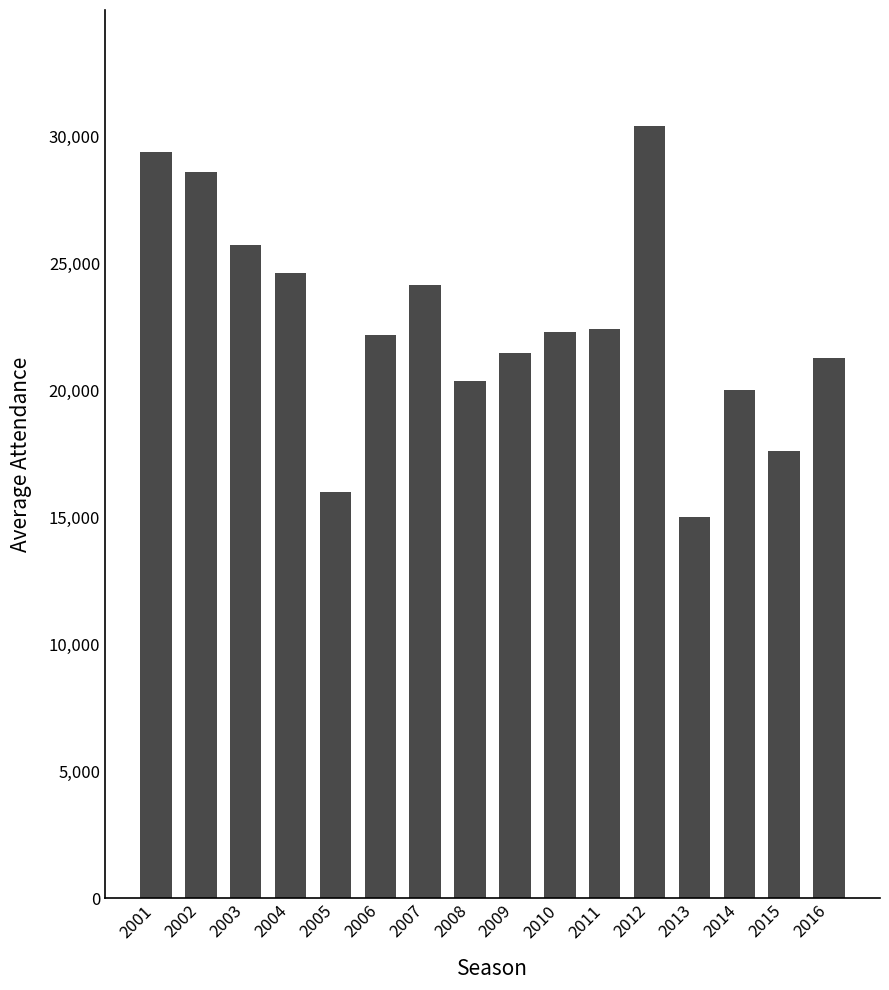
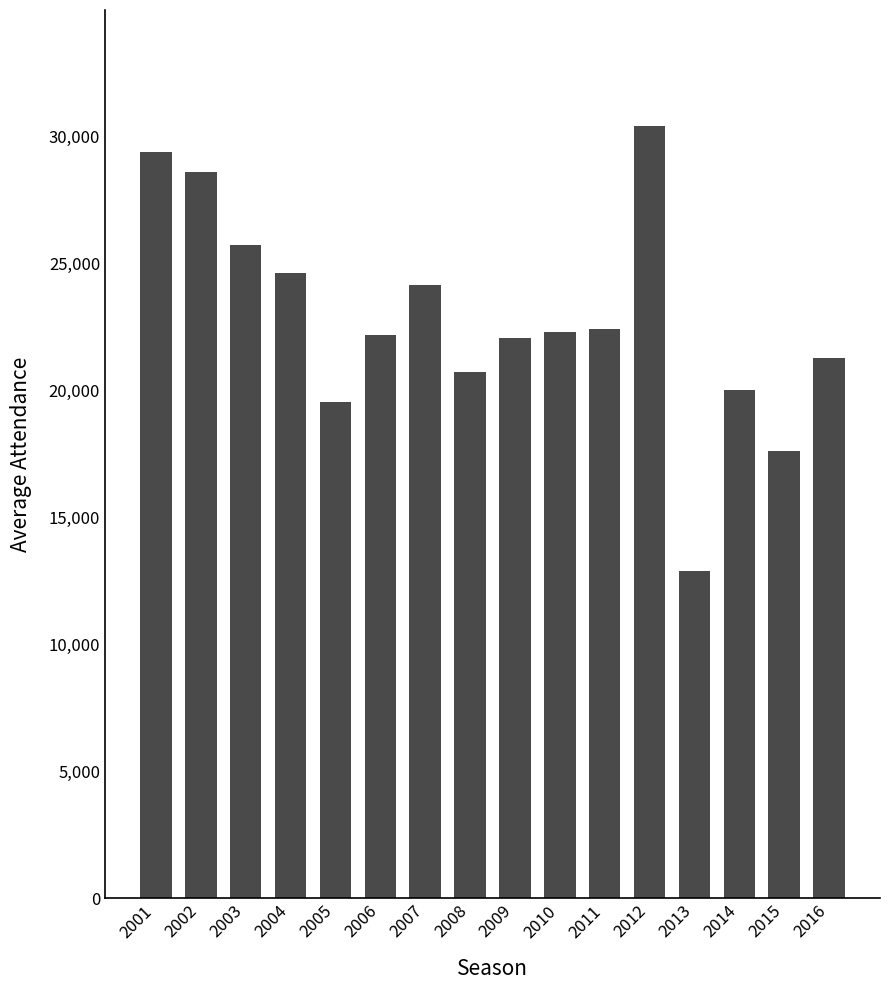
2005: 16,000 -> 19,500
2008: 20,400 -> 20,700
2009: 21,500 -> 22,000
2013: 15,000 -> 12,900
